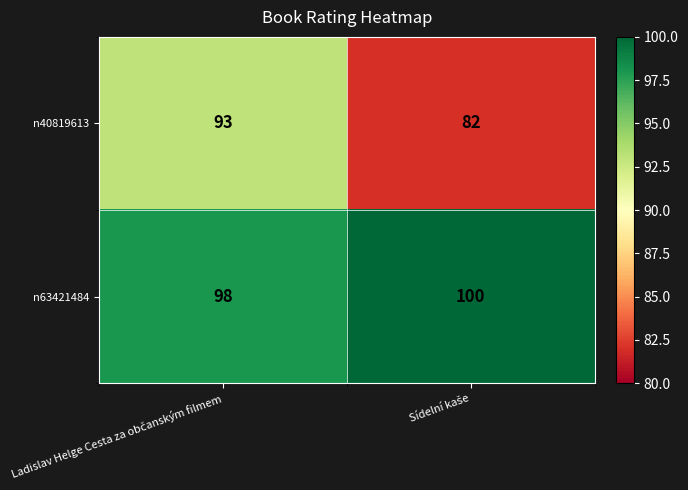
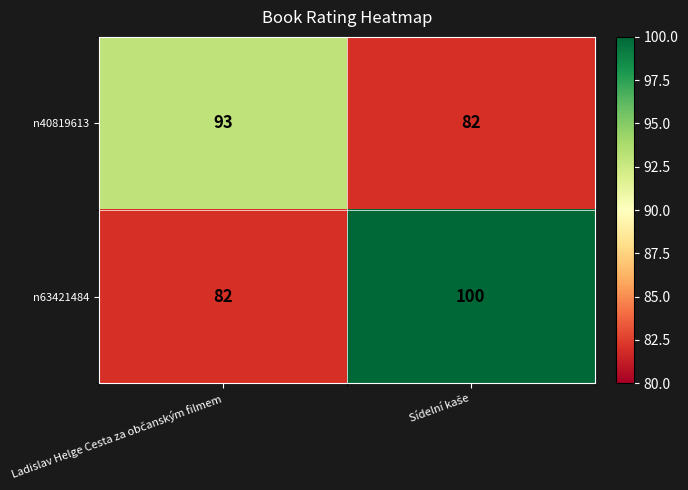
n63421484, Ladislav Helge Cesta za občanským filmem: 98 -> 82
